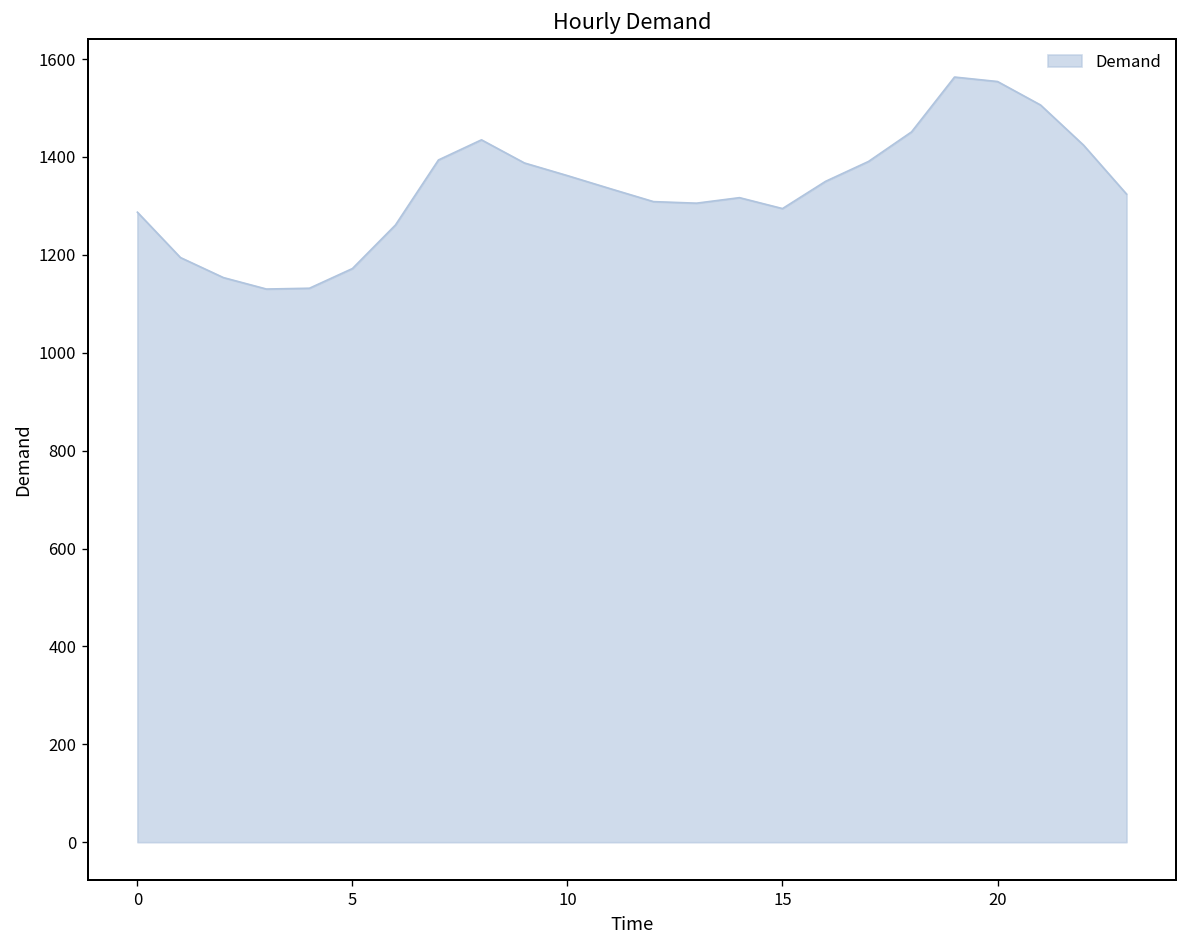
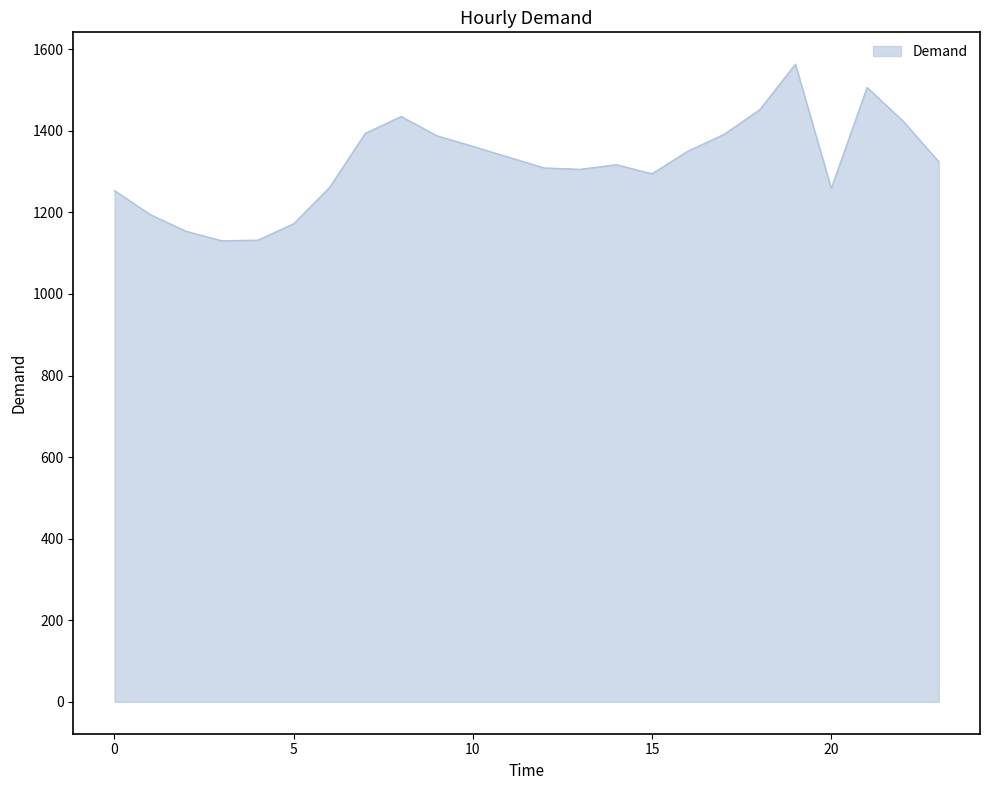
0: 1290 -> 1250
20: 1550 -> 1260
